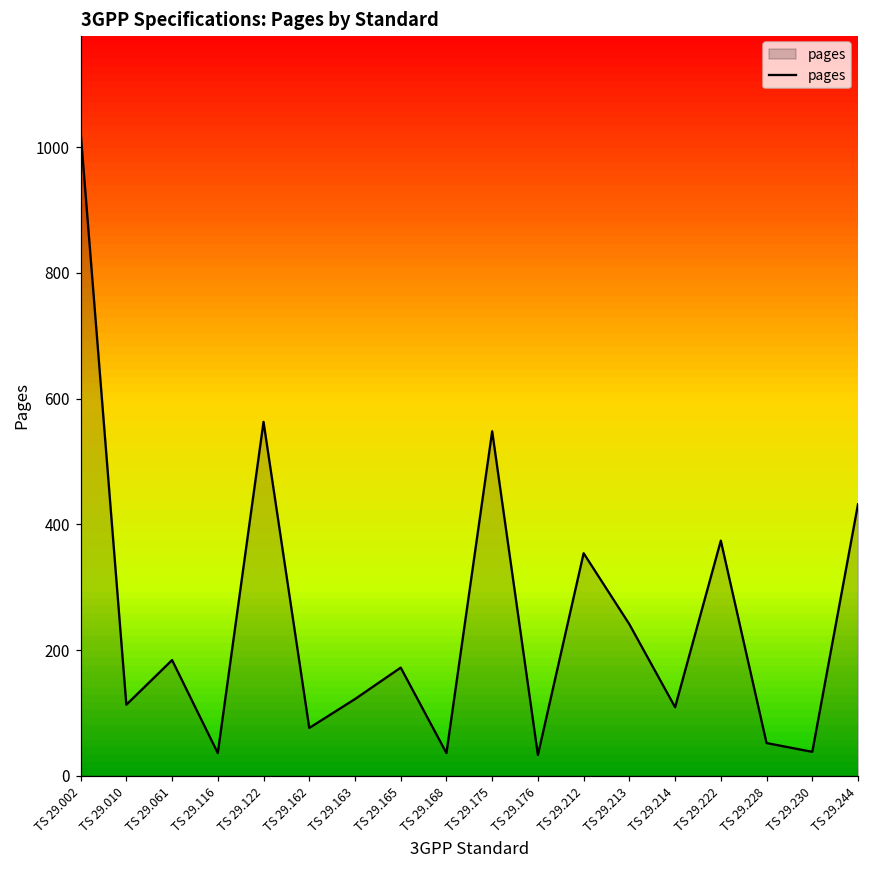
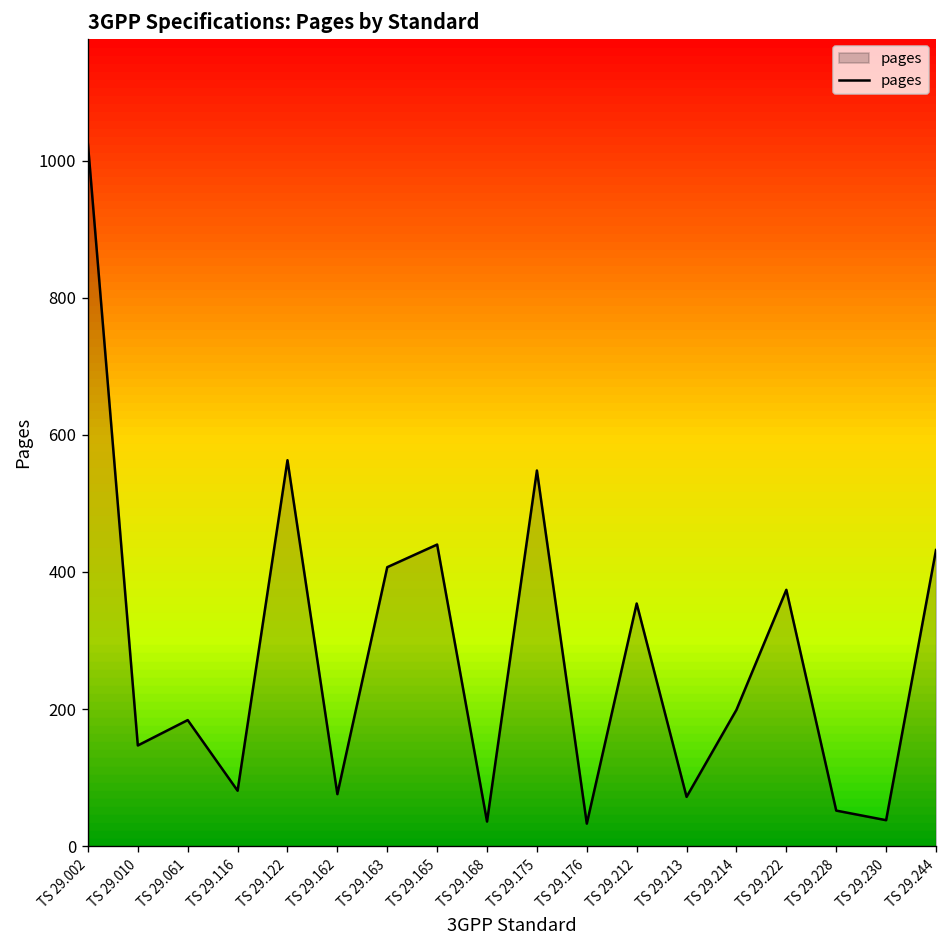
TS 29.010: 110 -> 150
TS 29.116: 40 -> 80
TS 29.163: 120 -> 410
TS 29.165: 170 -> 440
TS 29.213: 240 -> 70
TS 29.214: 110 -> 200
